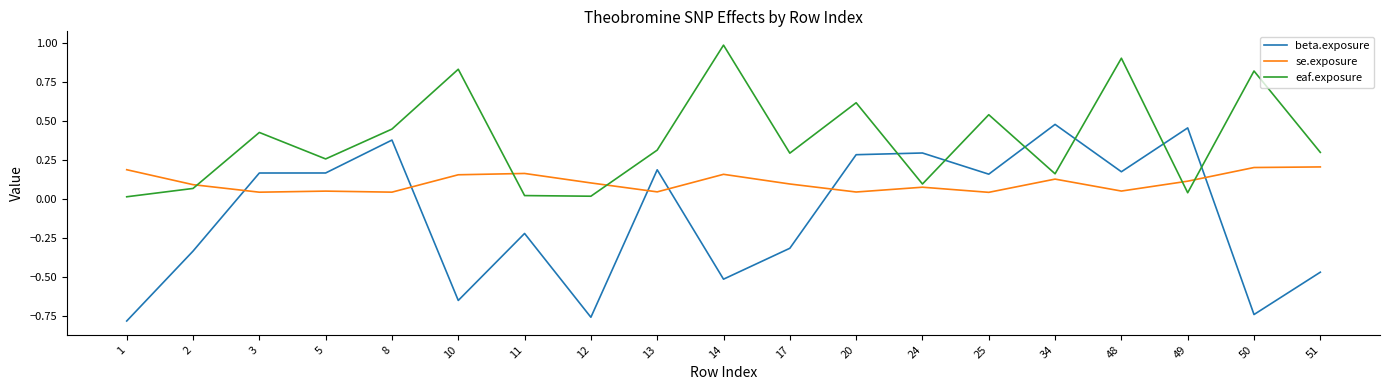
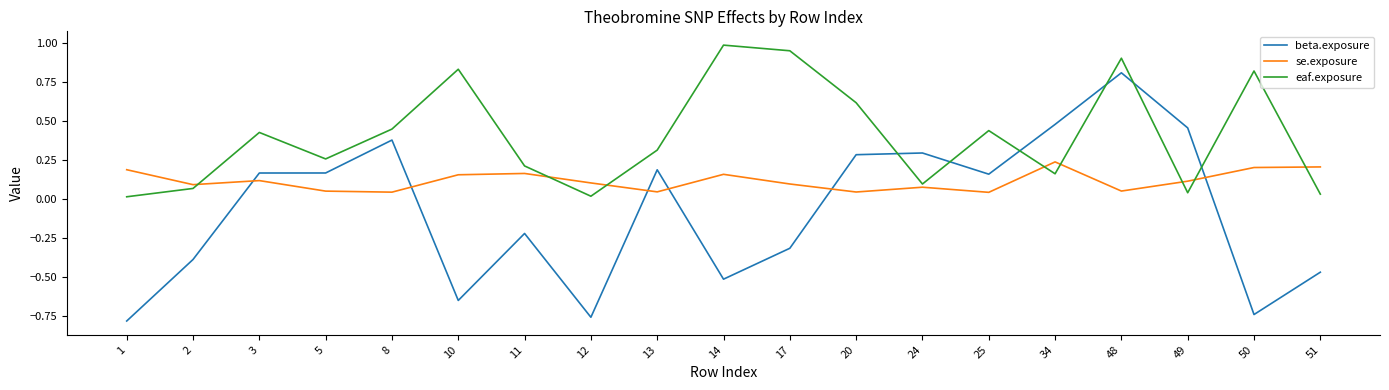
beta.exposure, 2: -0.33 -> -0.39
se.exposure, 3: 0.04 -> 0.12
eaf.exposure, 11: 0.02 -> 0.21
eaf.exposure, 17: 0.29 -> 0.95
eaf.exposure, 25: 0.54 -> 0.44
se.exposure, 34: 0.13 -> 0.24
beta.exposure, 48: 0.17 -> 0.81
eaf.exposure, 51: 0.30 -> 0.03
